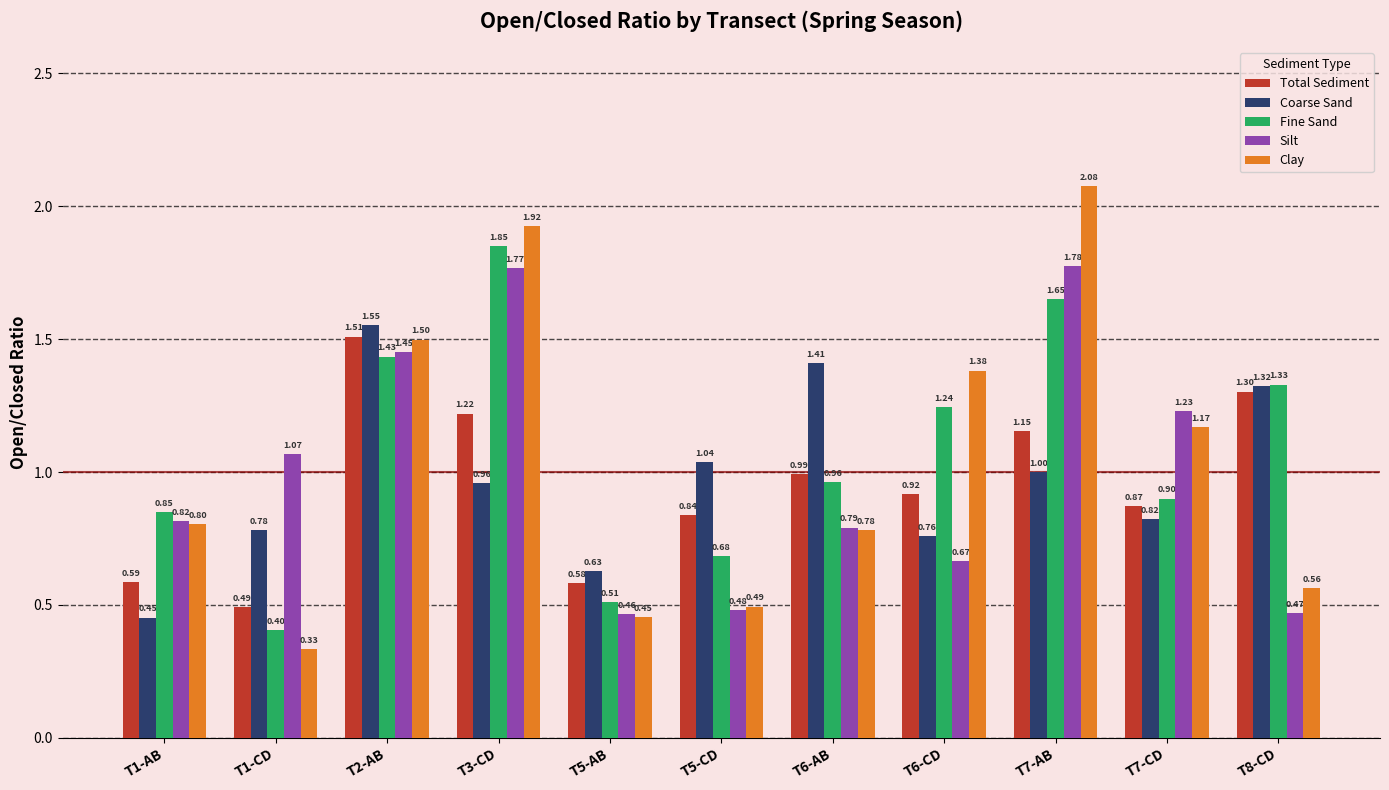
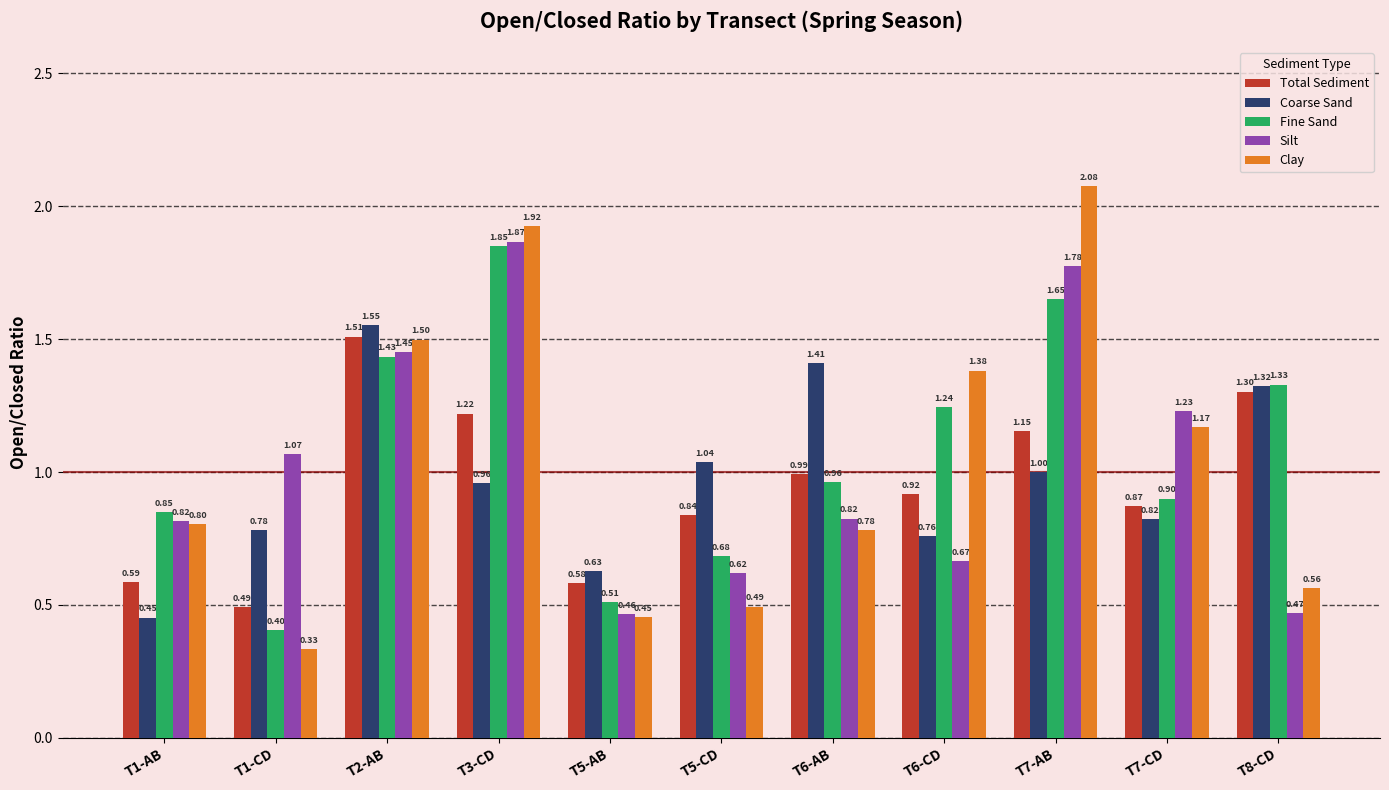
Silt, T3-CD: 1.77 -> 1.87
Silt, T5-CD: 0.48 -> 0.62
Silt, T6-AB: 0.79 -> 0.82
